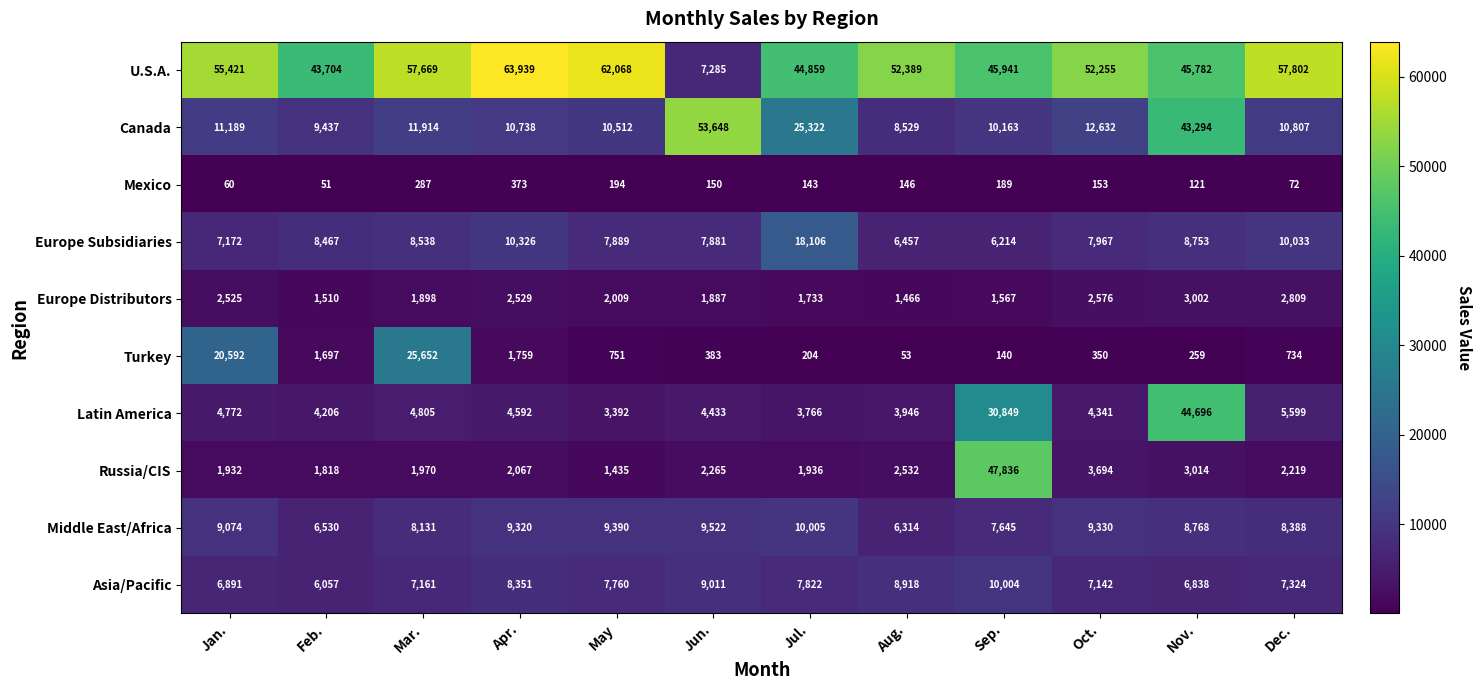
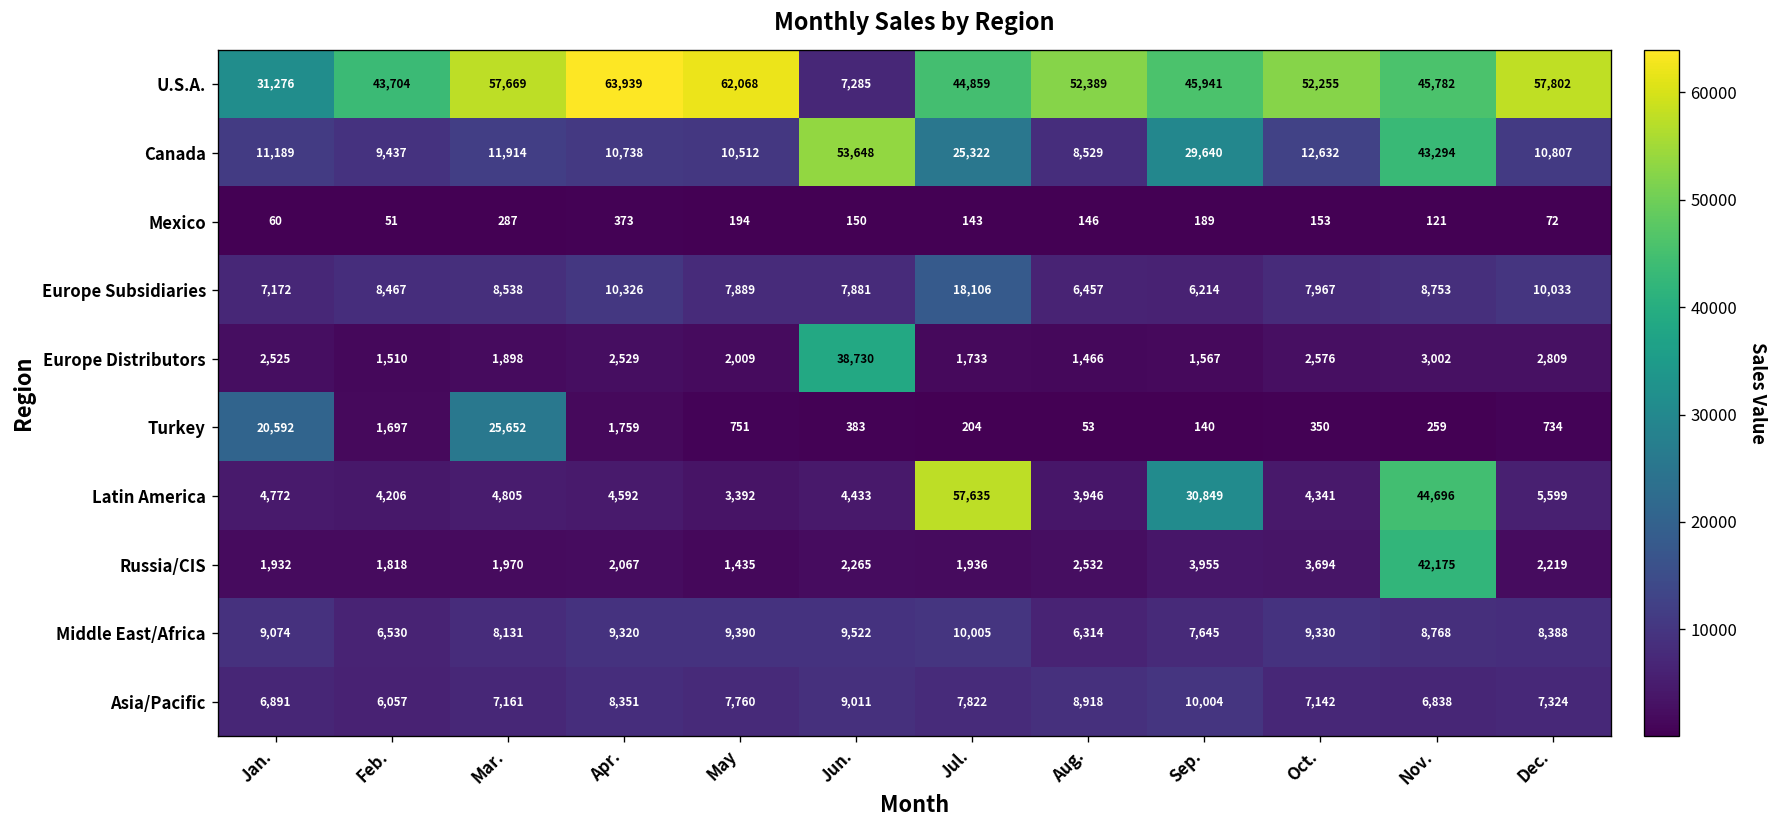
U.S.A., Jan.: 55,421 -> 31,276
Canada, Sep.: 10,163 -> 29,640
Europe Distributors, Jun.: 1,887 -> 38,730
Latin America, Jul.: 3,766 -> 57,635
Russia/CIS, Sep.: 47,836 -> 3,955
Russia/CIS, Nov.: 3,014 -> 42,175
